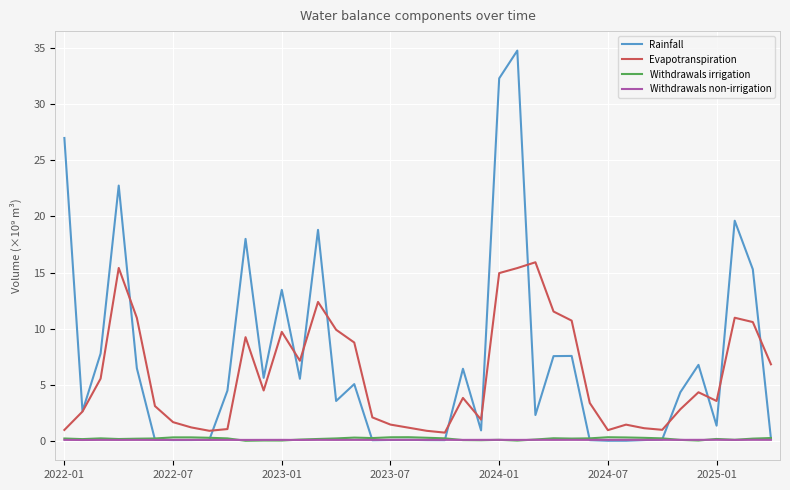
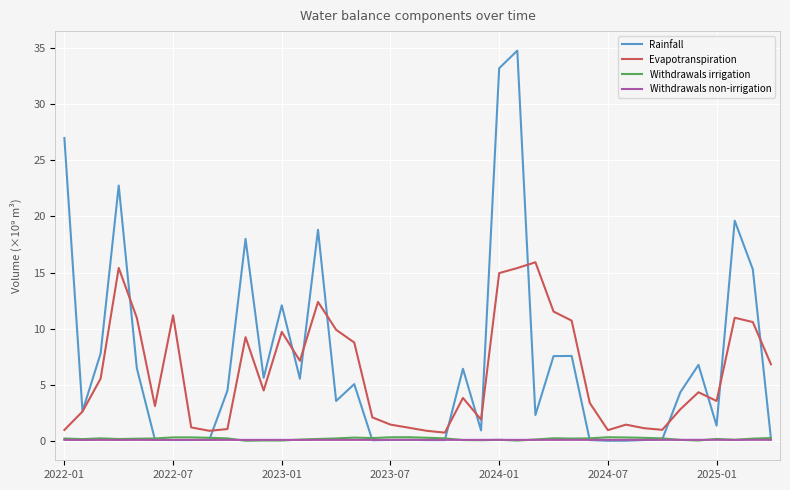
Evapotranspiration, 2022-07: 1.7 -> 11.2
Rainfall, 2023-01: 13.5 -> 12.1
Rainfall, 2024-01: 32.3 -> 33.2
